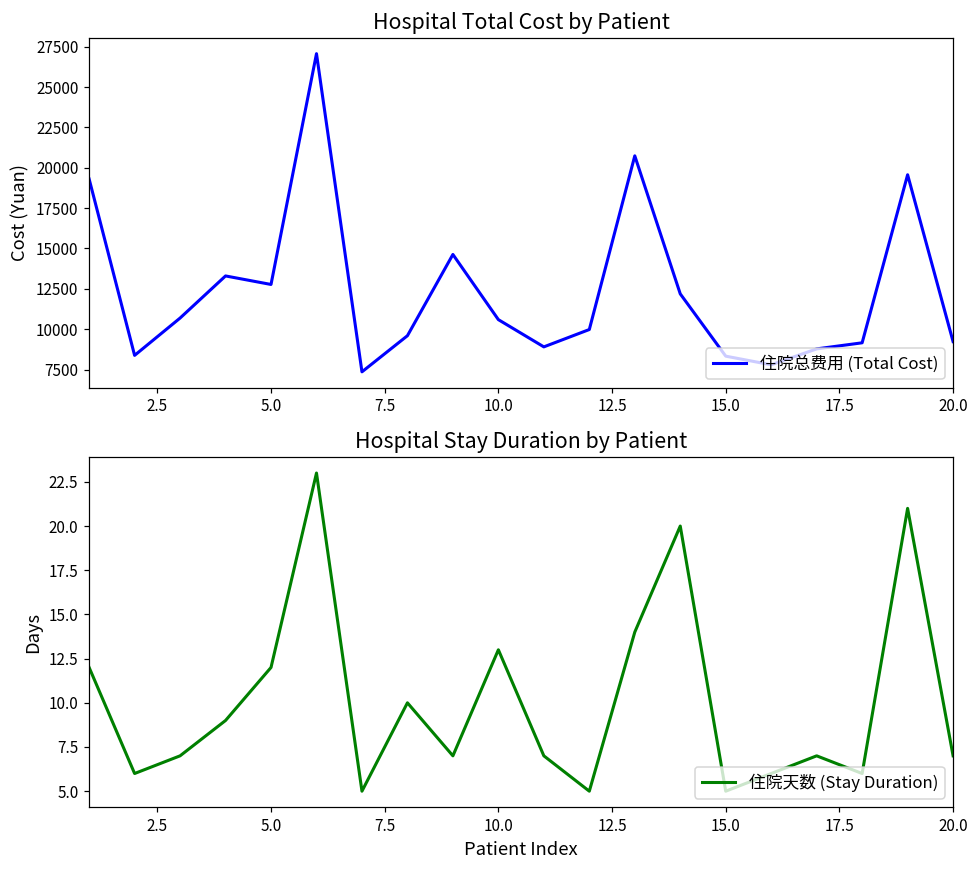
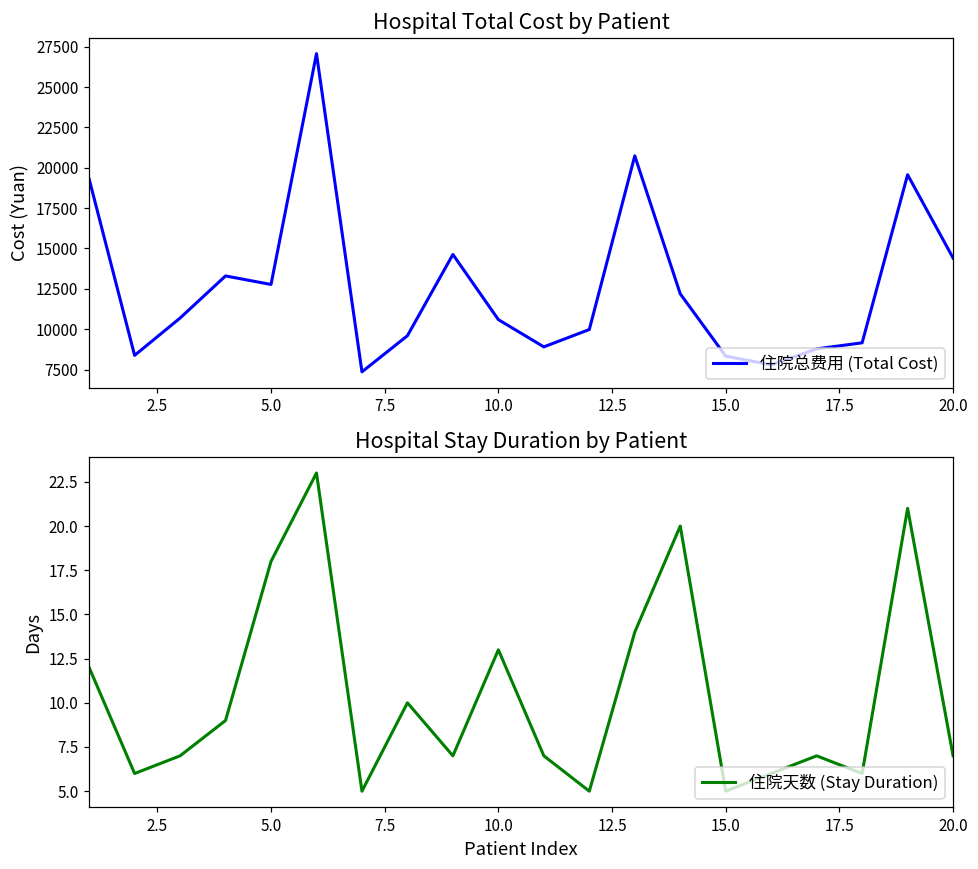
Hospital Total Cost by Patient, 20.0: 9200 -> 14400
Hospital Stay Duration by Patient, 5.0: 12 -> 18
